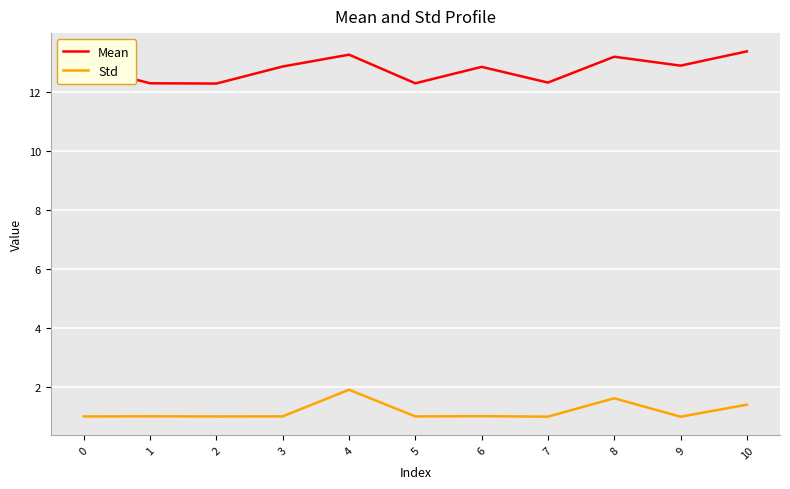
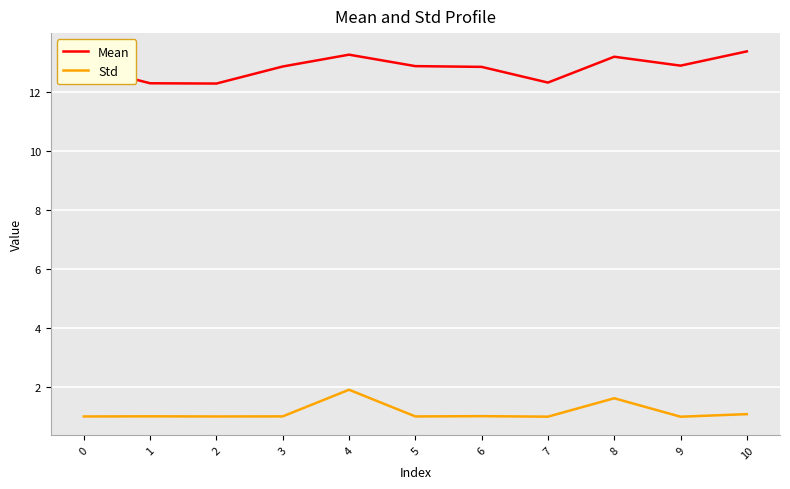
Mean, 5: 12.3 -> 12.9
Std, 10: 1.4 -> 1.1
